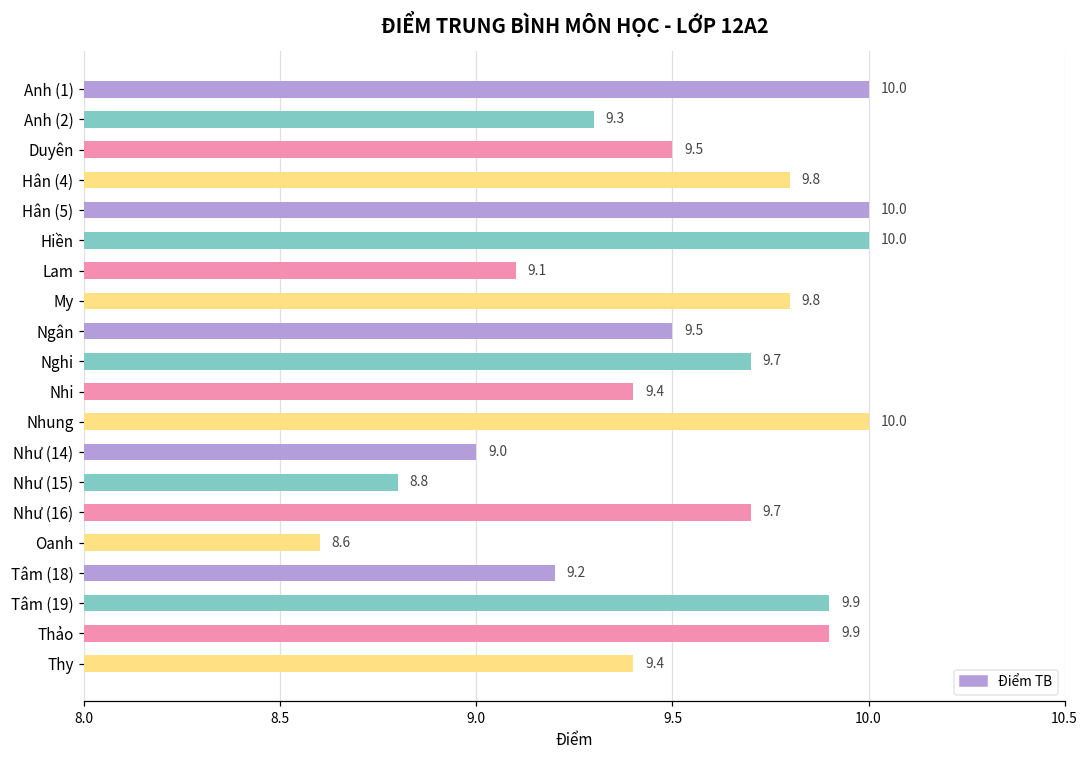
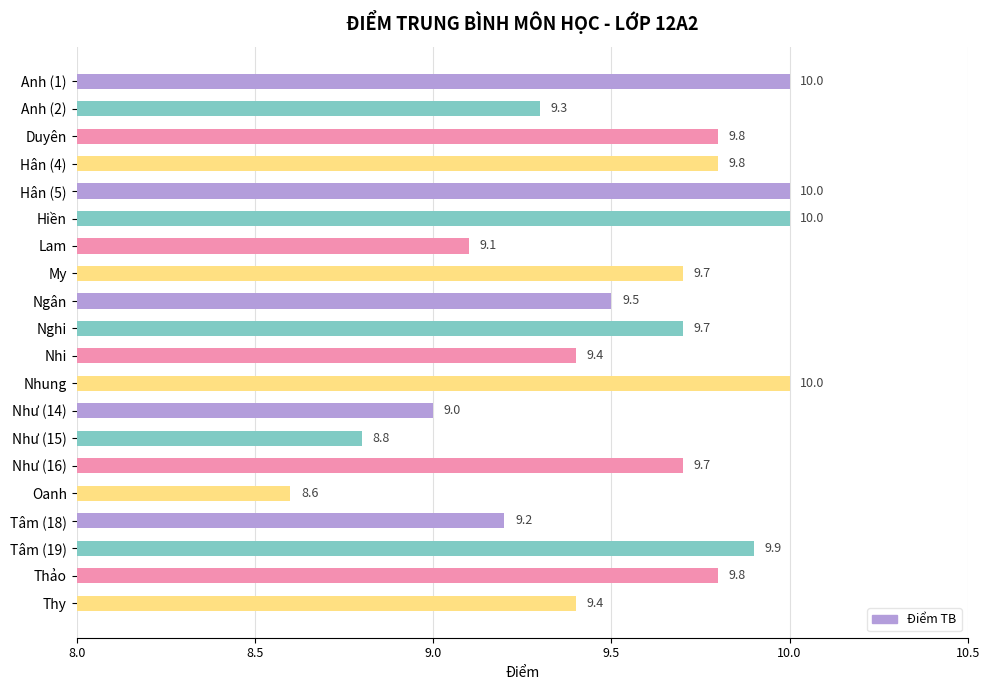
Duyên: 9.5 -> 9.8
My: 9.8 -> 9.7
Thảo: 9.9 -> 9.8
